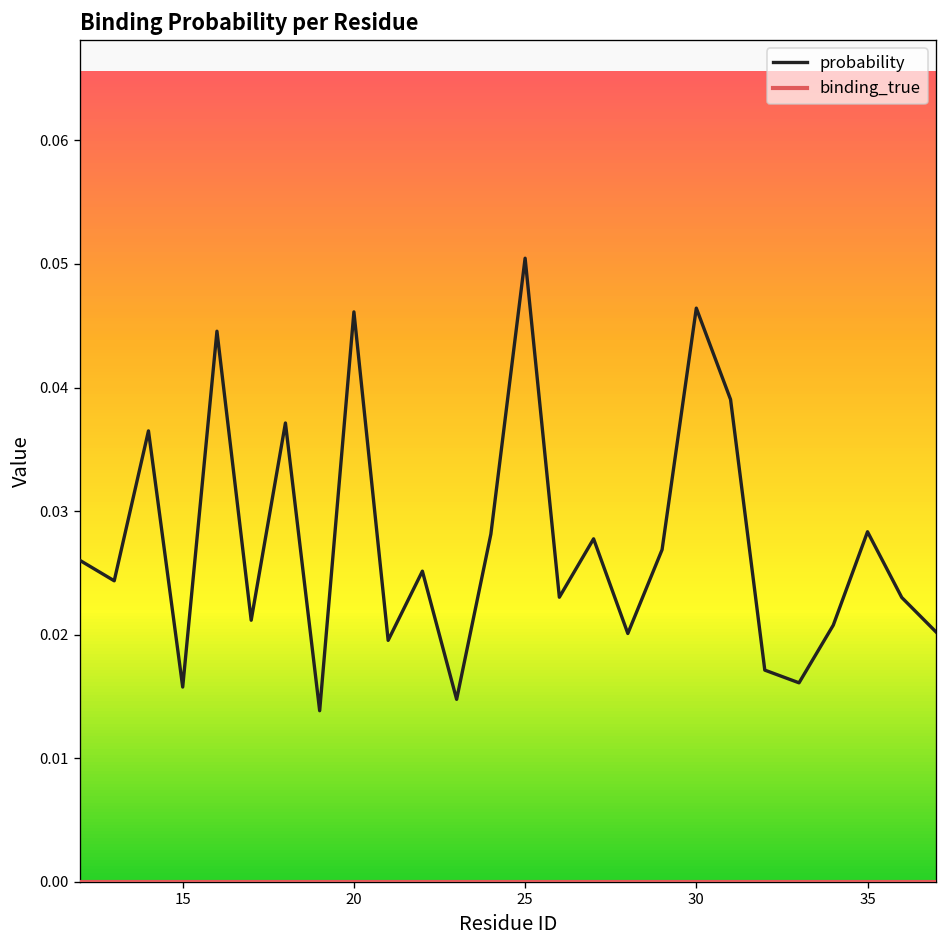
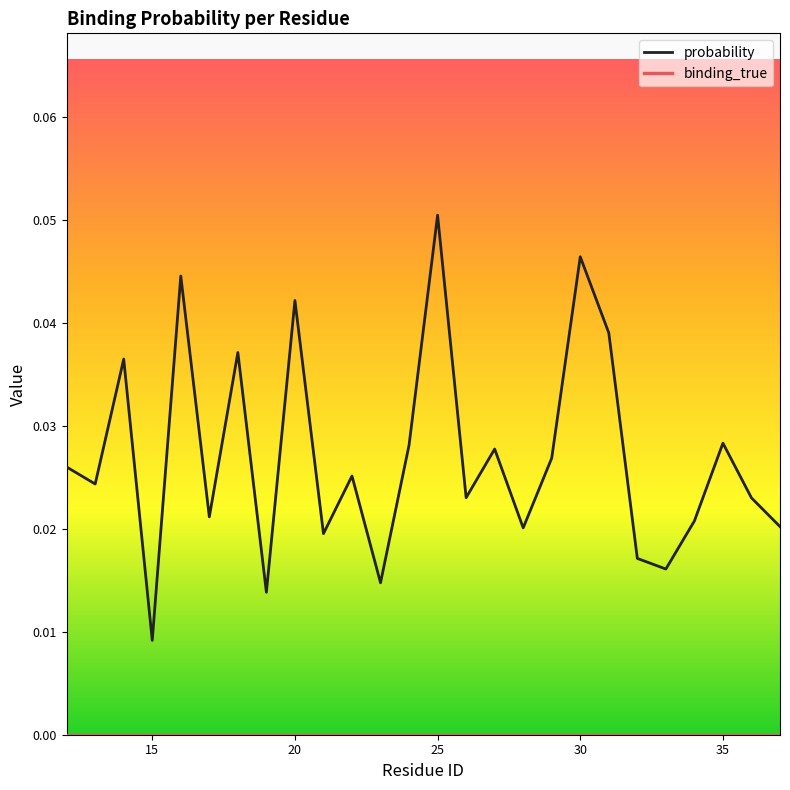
probability, 15: 0.0158 -> 0.0092
probability, 20: 0.0461 -> 0.0422
